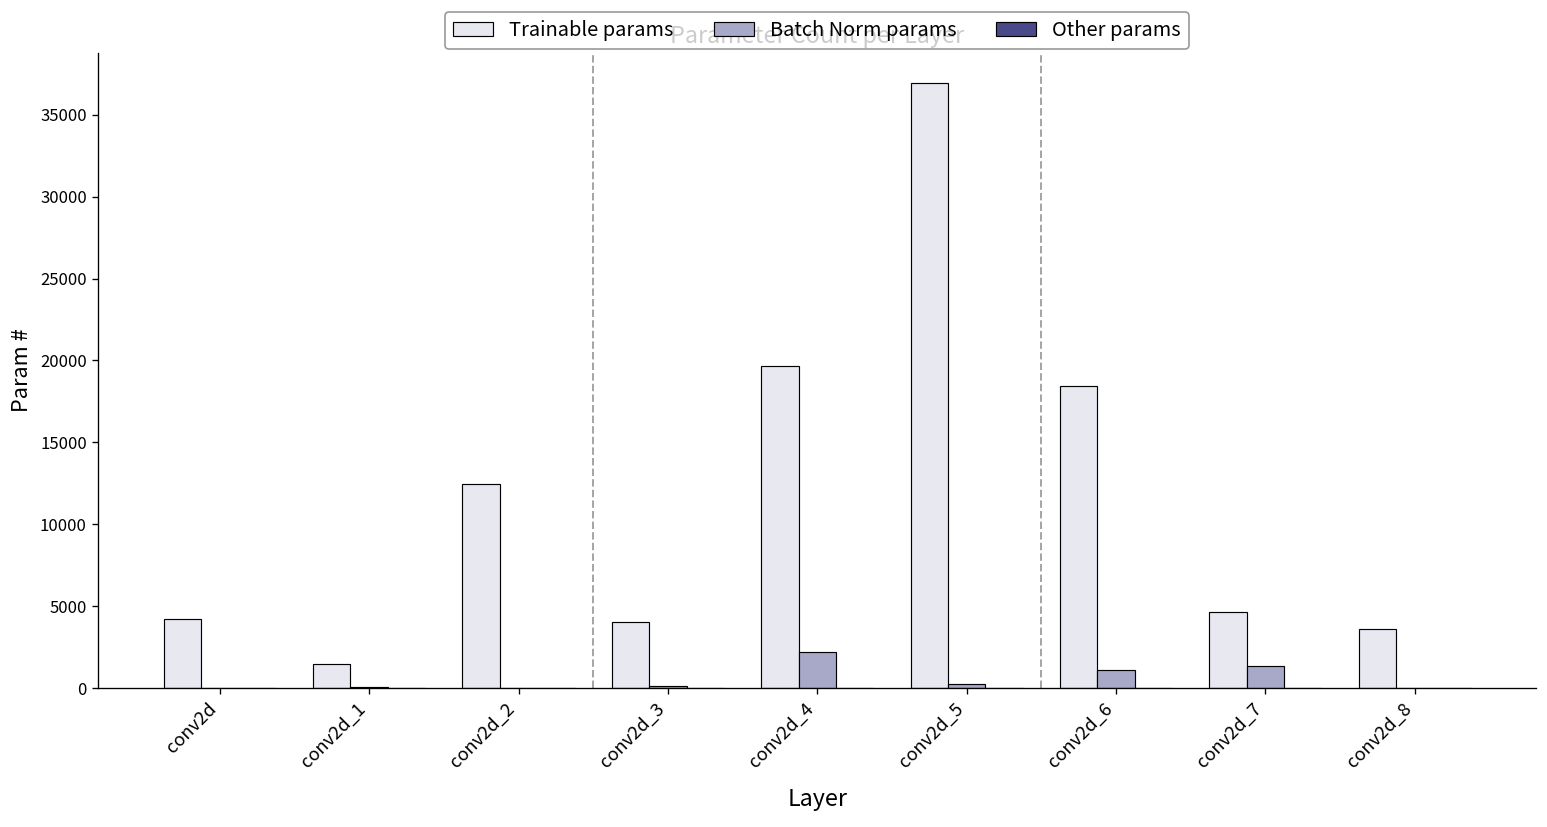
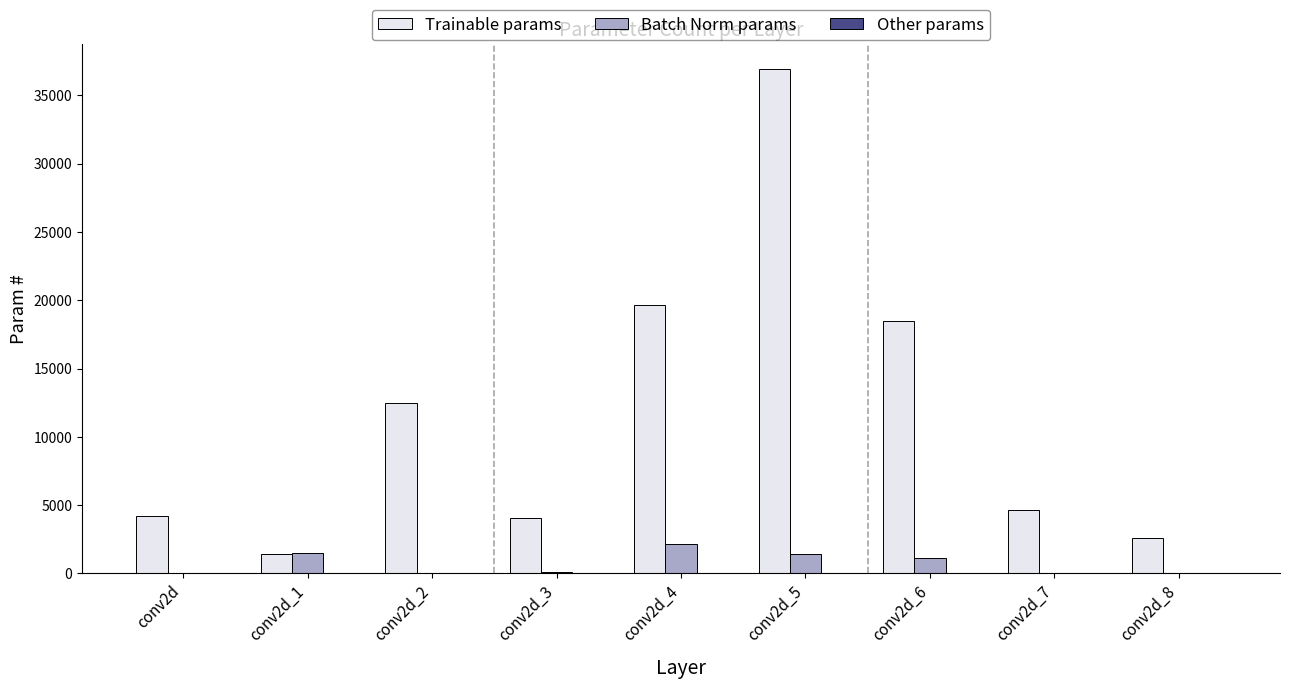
Batch Norm params, conv2d_1: 100 -> 1500
Batch Norm params, conv2d_5: 300 -> 1400
Batch Norm params, conv2d_7: 1400 -> 100
Trainable params, conv2d_8: 3600 -> 2600
